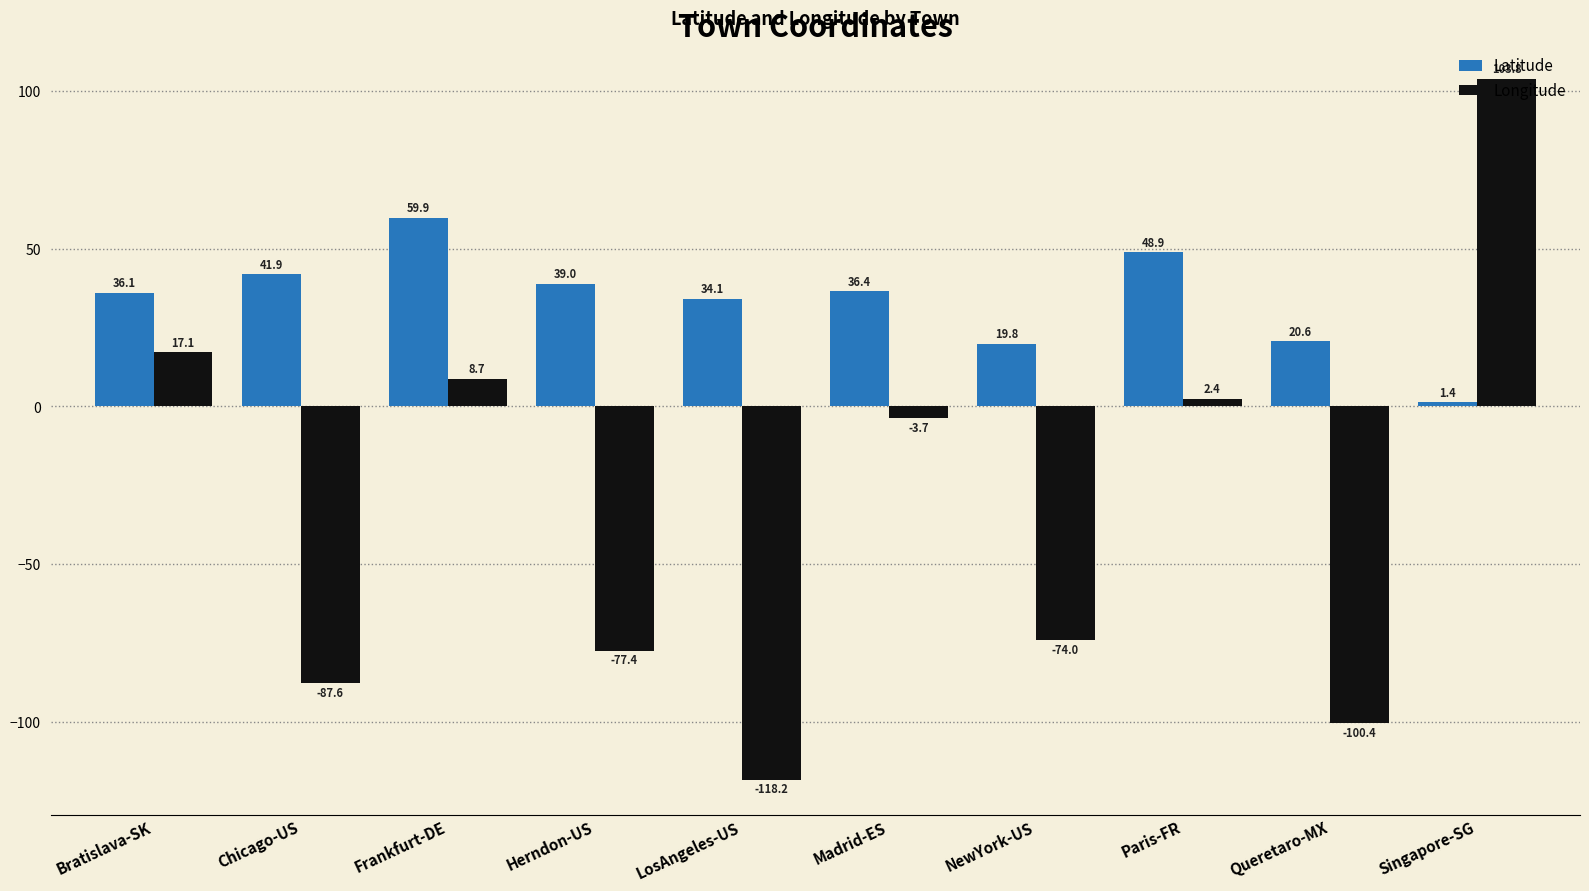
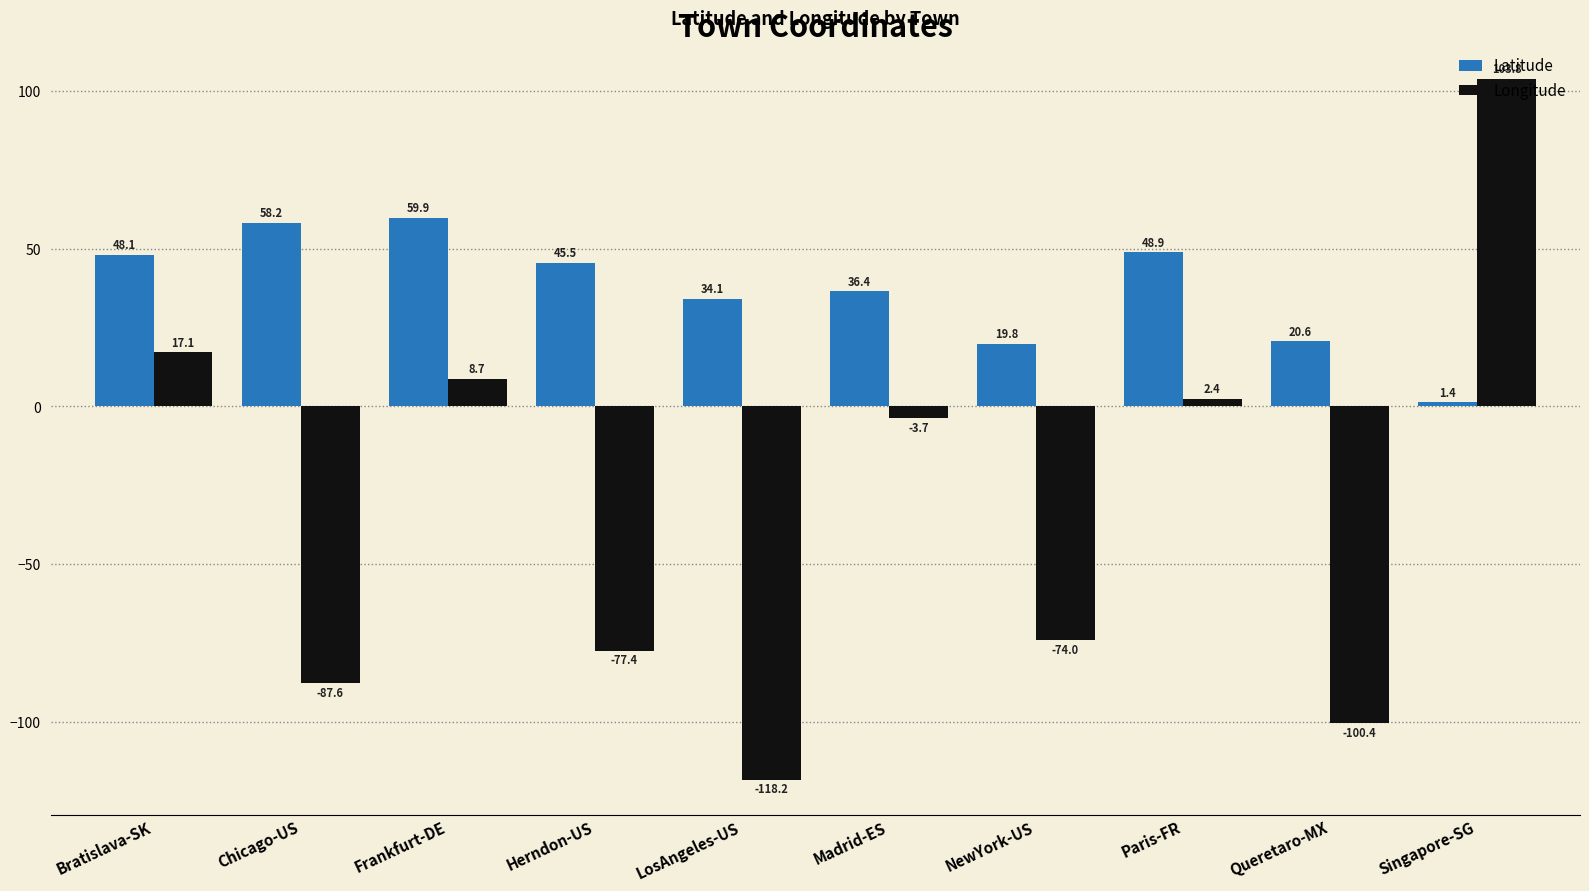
Latitude, Bratislava-SK: 36.1 -> 48.1
Latitude, Chicago-US: 41.9 -> 58.2
Latitude, Herndon-US: 39.0 -> 45.5
